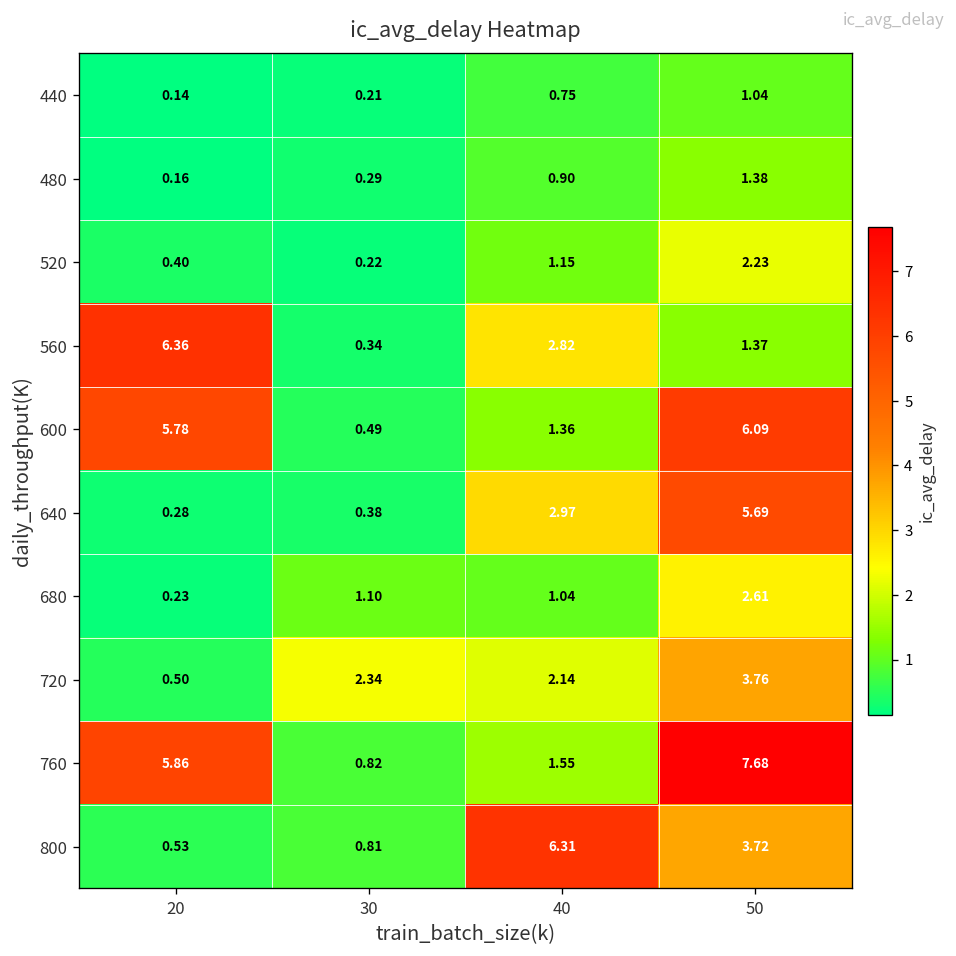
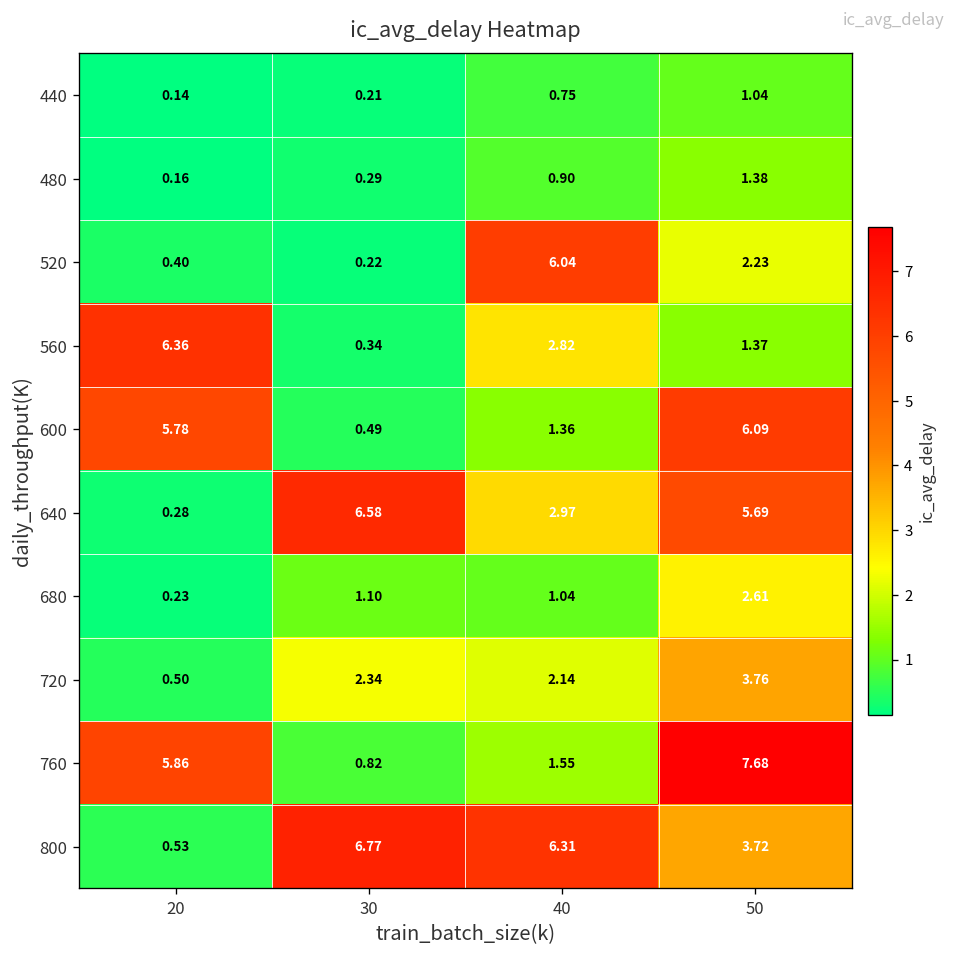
520, 40: 1.15 -> 6.04
640, 30: 0.38 -> 6.58
800, 30: 0.81 -> 6.77
